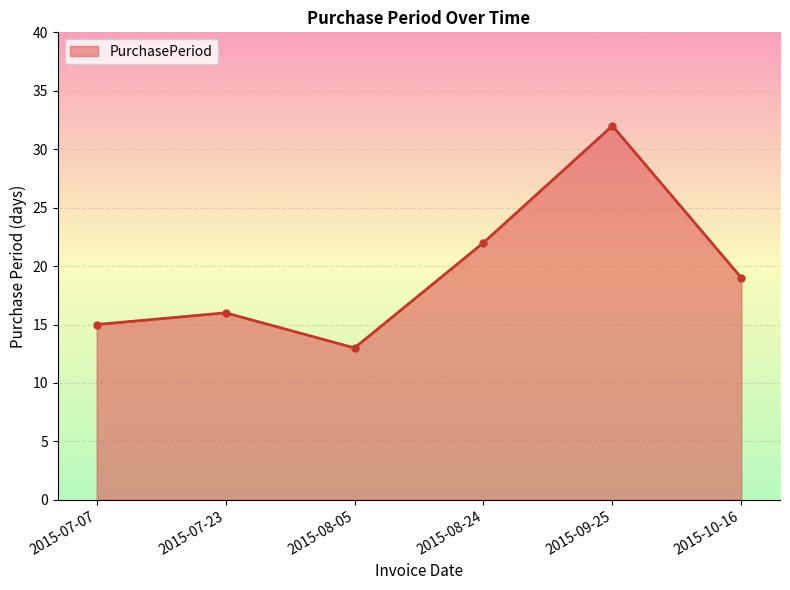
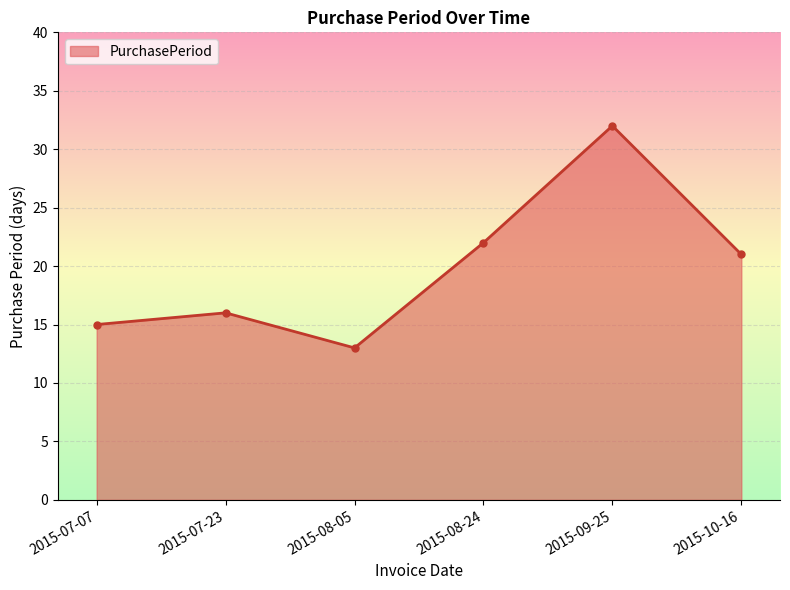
2015-10-16: 19 -> 21
